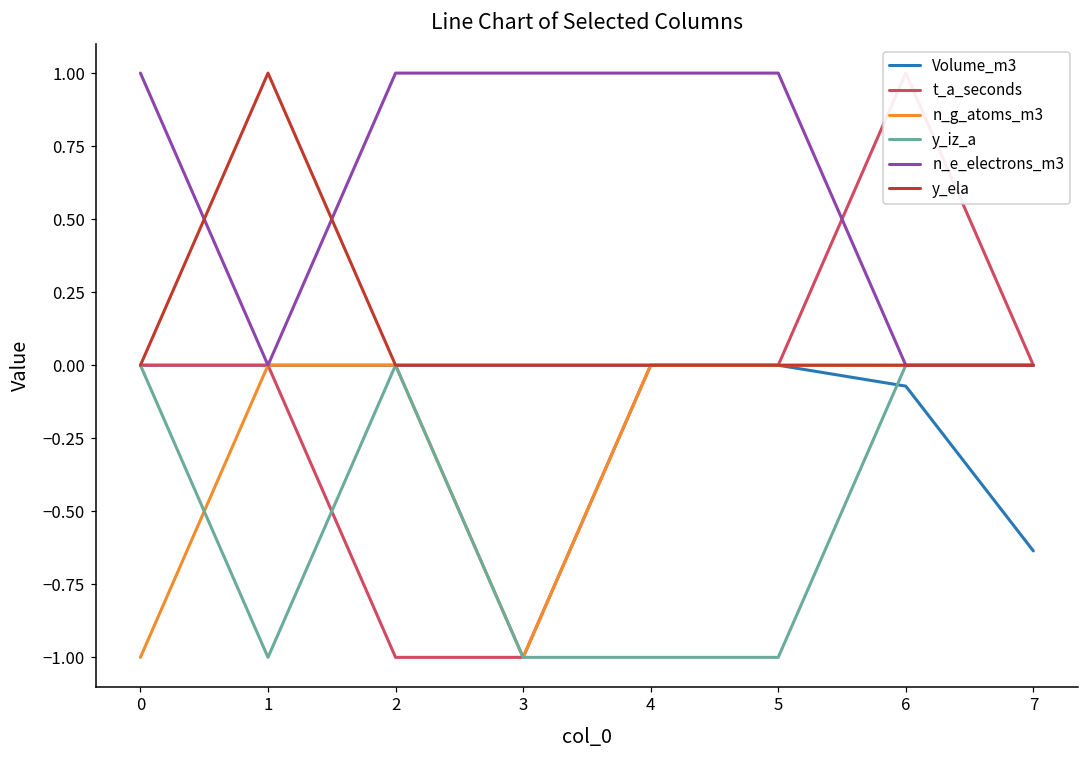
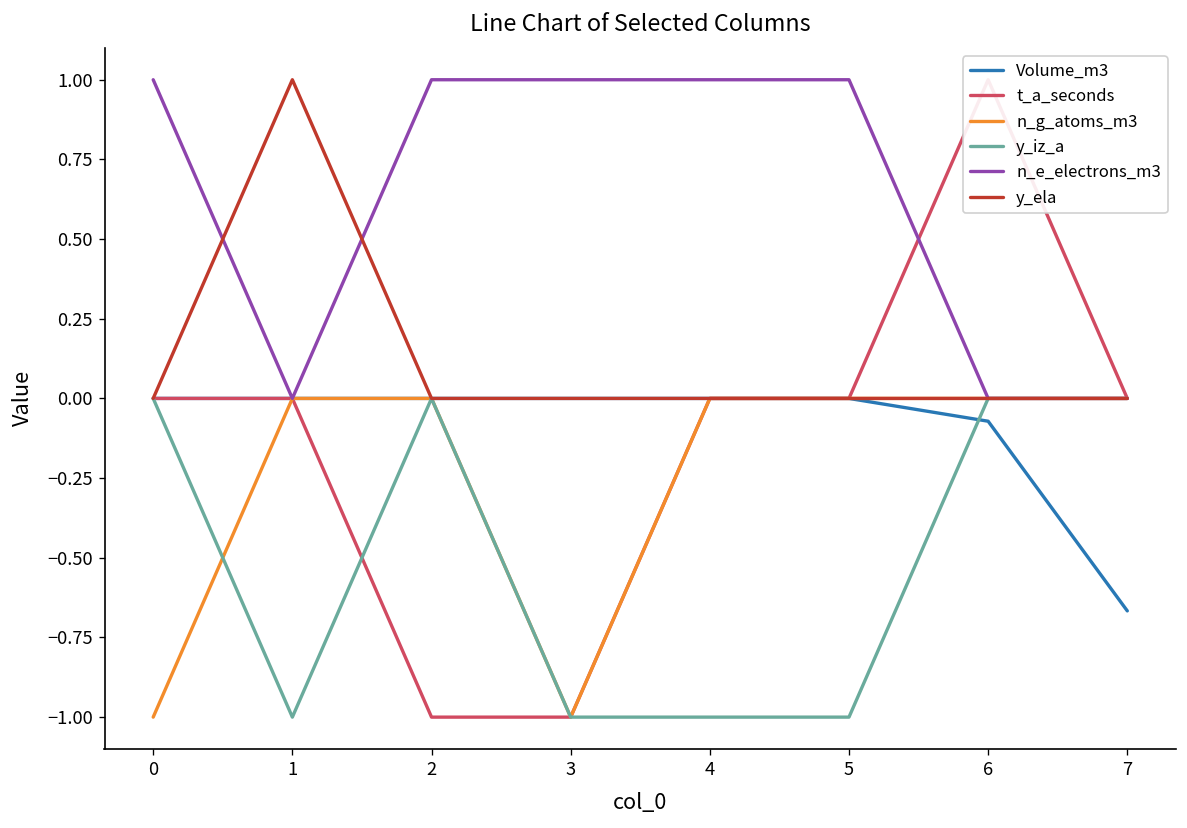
Volume_m3, 7: -0.64 -> -0.67
